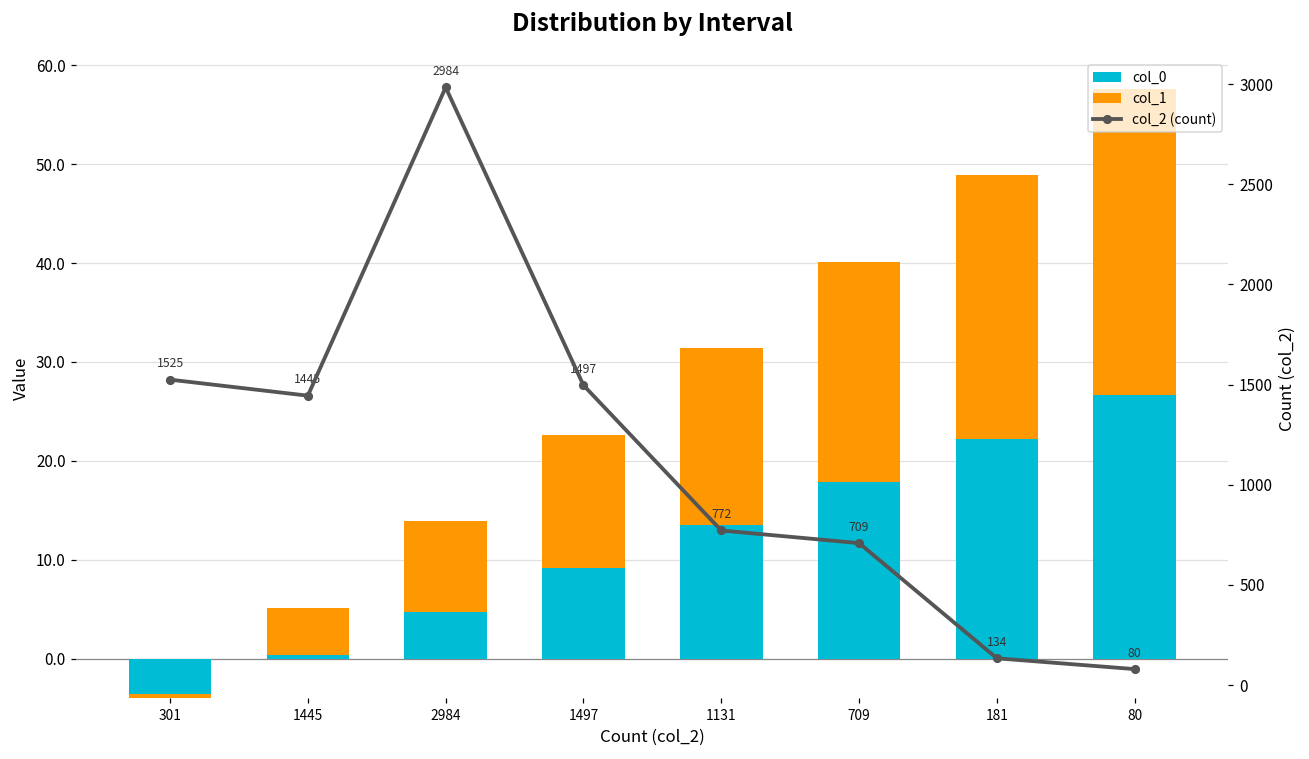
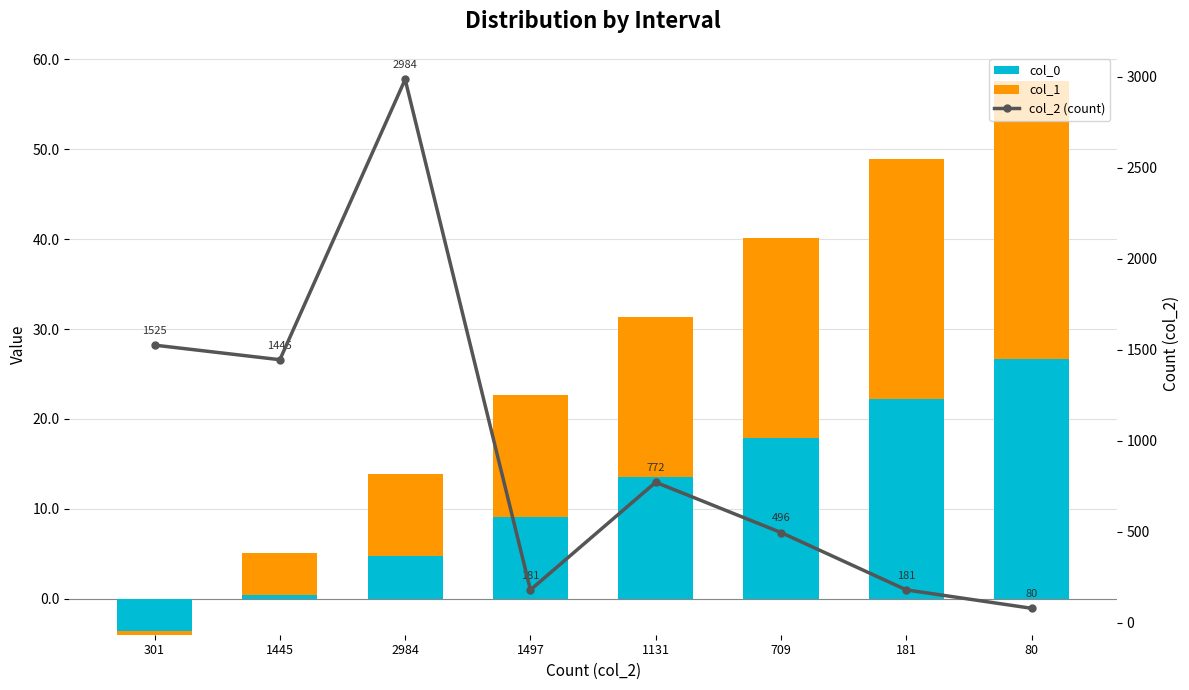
col_2 (count), 1497: 1497 -> 181
col_2 (count), 709: 709 -> 496
col_2 (count), 181: 134 -> 181
